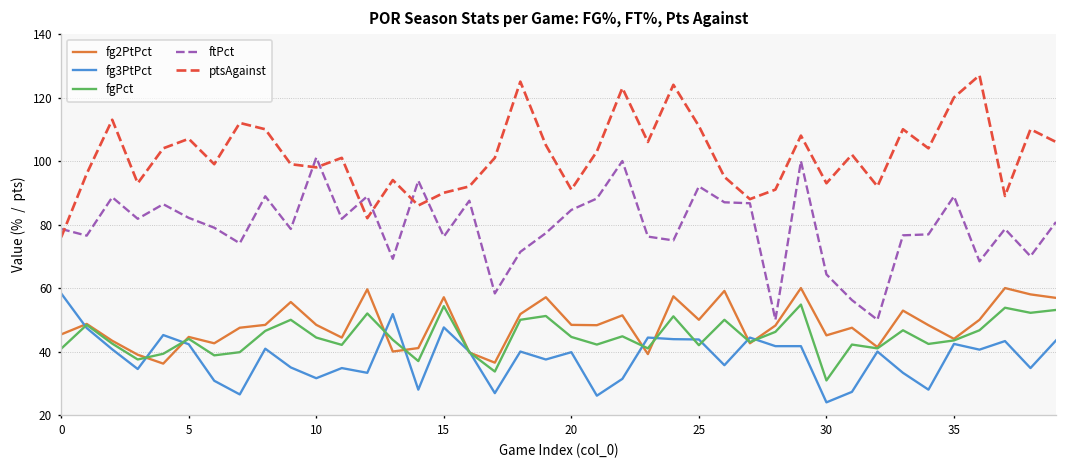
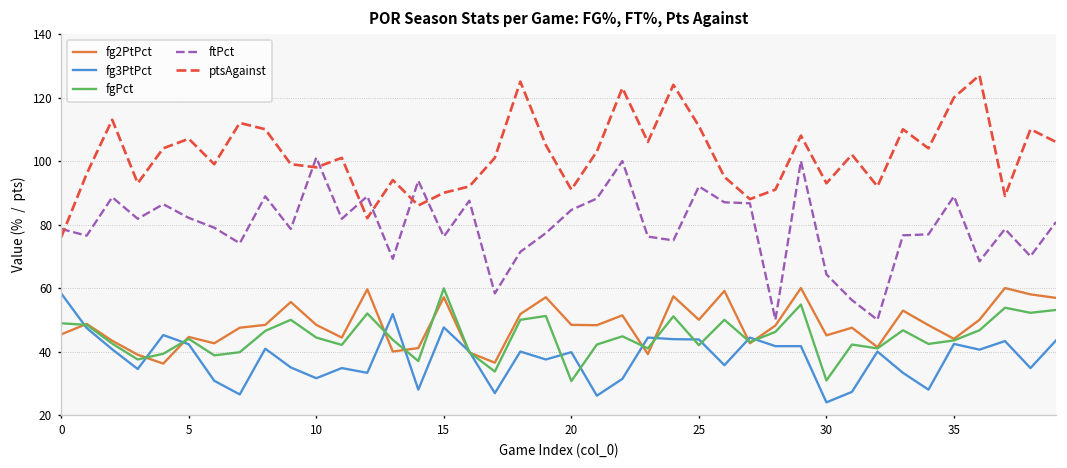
fgPct, 0: 41 -> 49
fgPct, 15: 54 -> 60
fgPct, 20: 45 -> 31
